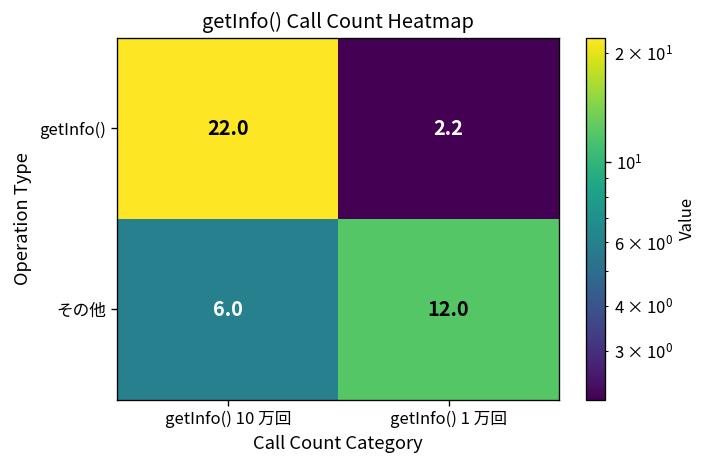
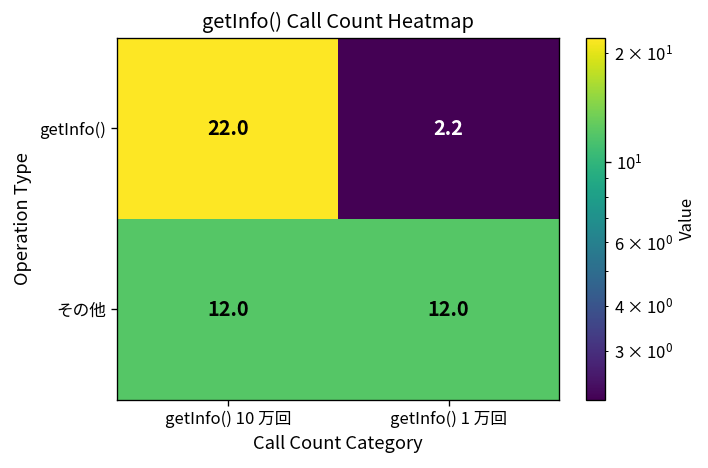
その他, getInfo() 10 万回: 6.0 -> 12.0
